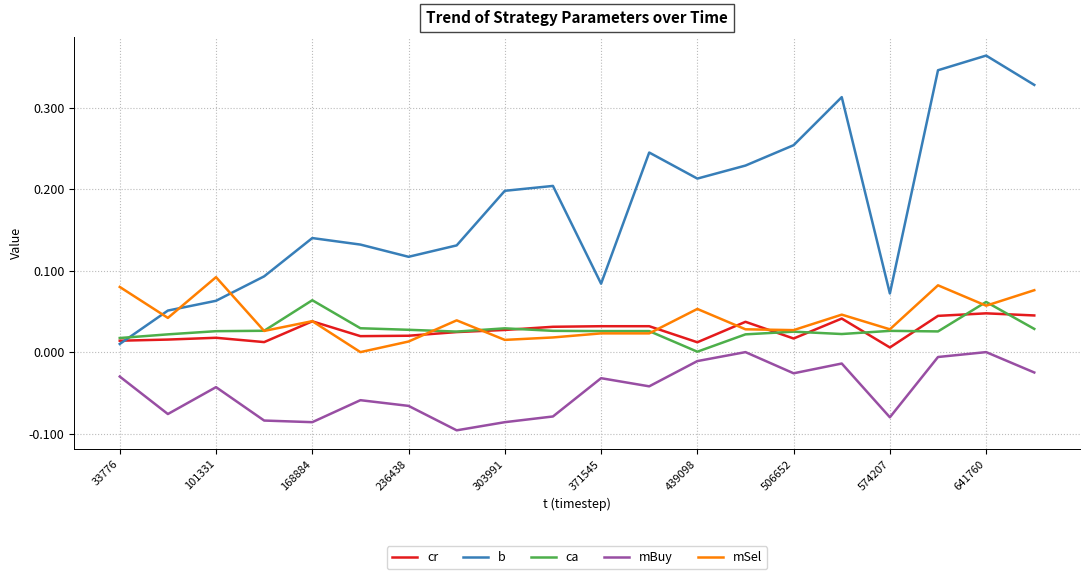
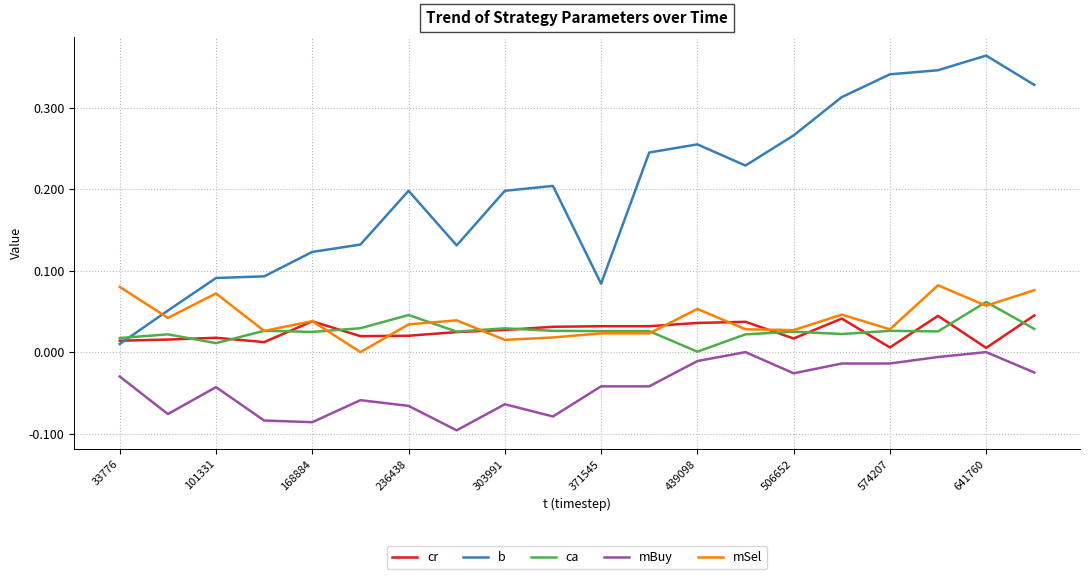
b, 101331: 0.06 -> 0.09
ca, 101331: 0.03 -> 0.01
mSel, 101331: 0.09 -> 0.07
b, 168884: 0.14 -> 0.12
ca, 168884: 0.06 -> 0.02
b, 236438: 0.12 -> 0.20
ca, 236438: 0.03 -> 0.05
mSel, 236438: 0.01 -> 0.03
mBuy, 303991: -0.09 -> -0.06
mBuy, 371545: -0.03 -> -0.04
cr, 439098: 0.01 -> 0.04
b, 439098: 0.21 -> 0.26
b, 506652: 0.25 -> 0.27
b, 574207: 0.07 -> 0.34
mBuy, 574207: -0.08 -> -0.01
cr, 641760: 0.05 -> 0.01
